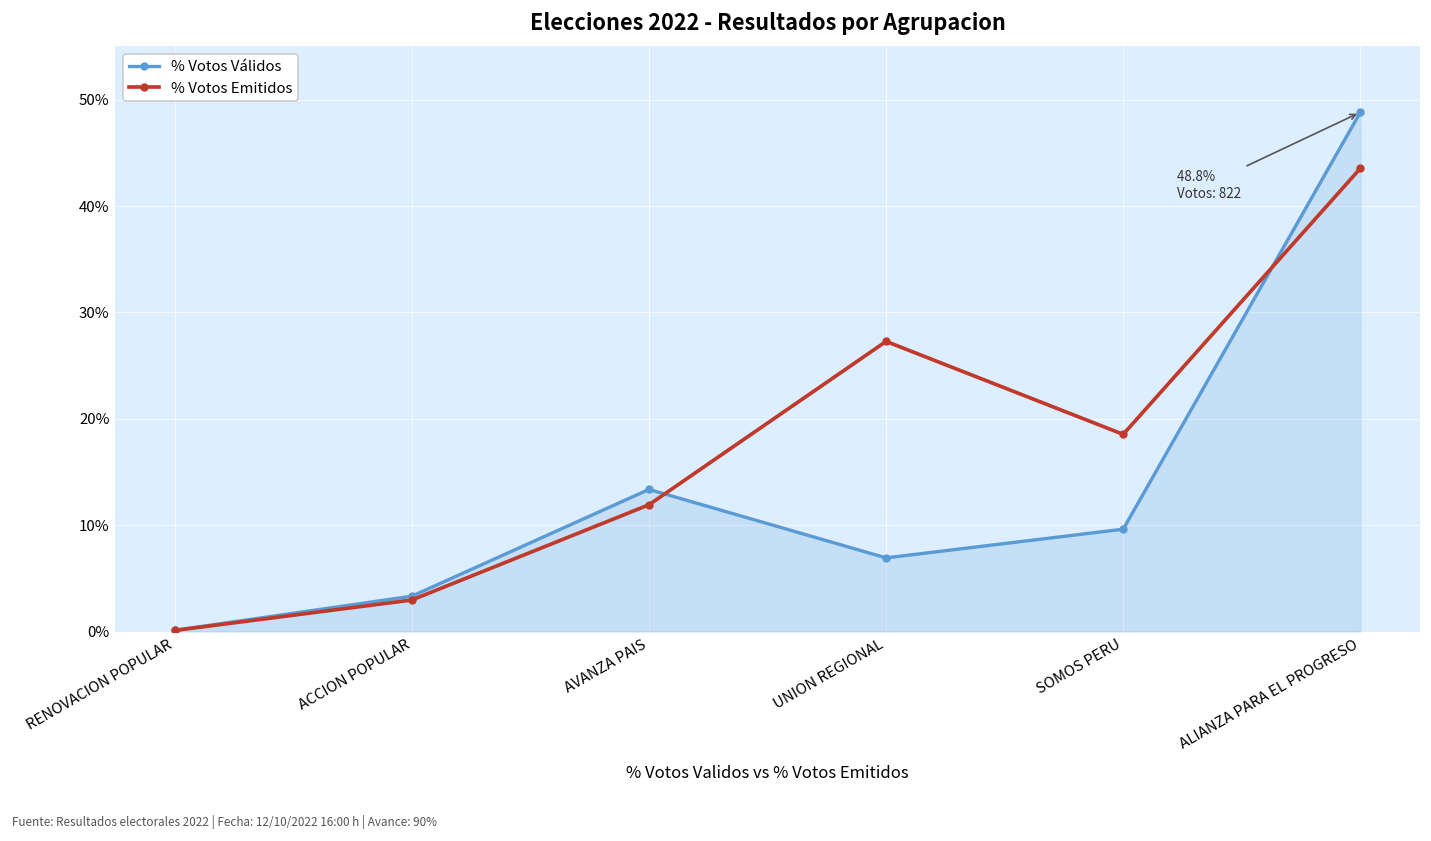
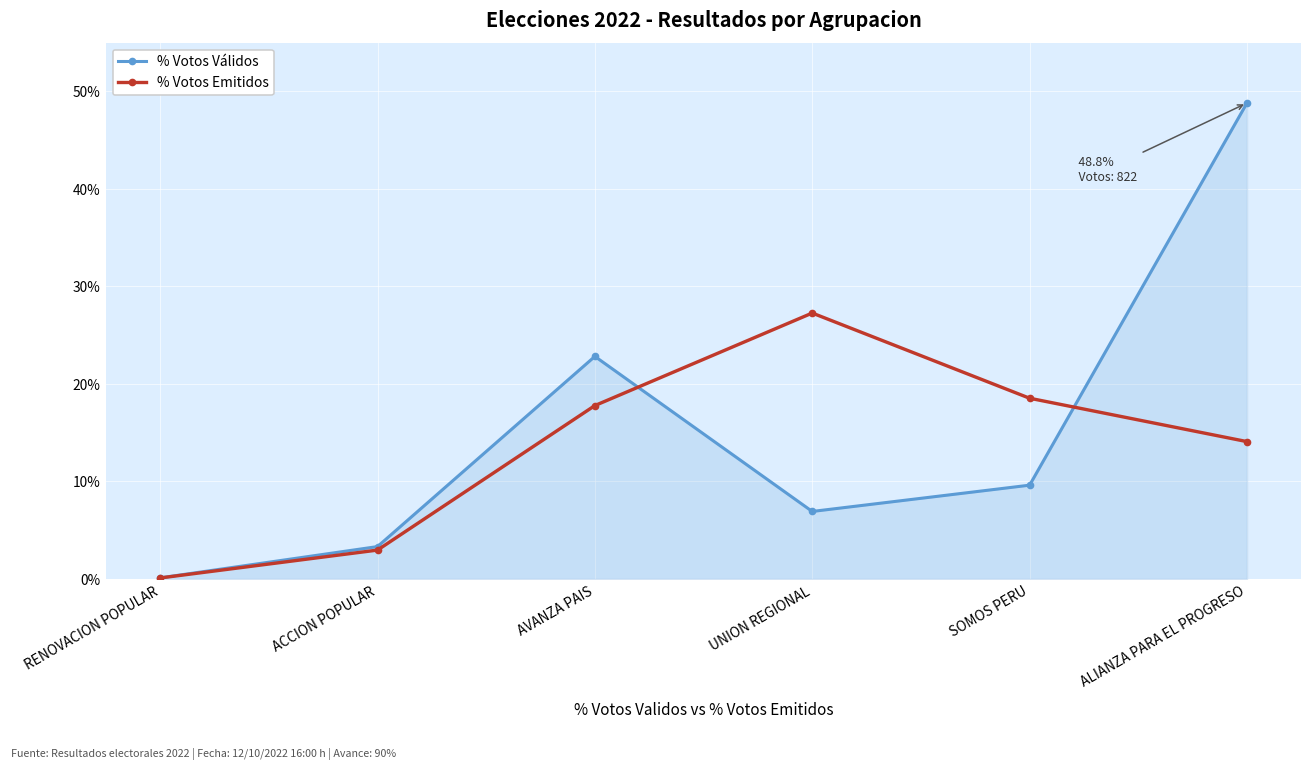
% Votos Válidos, AVANZA PAIS: 13% -> 23%
% Votos Emitidos, AVANZA PAIS: 12% -> 18%
% Votos Emitidos, ALIANZA PARA EL PROGRESO: 44% -> 14%
